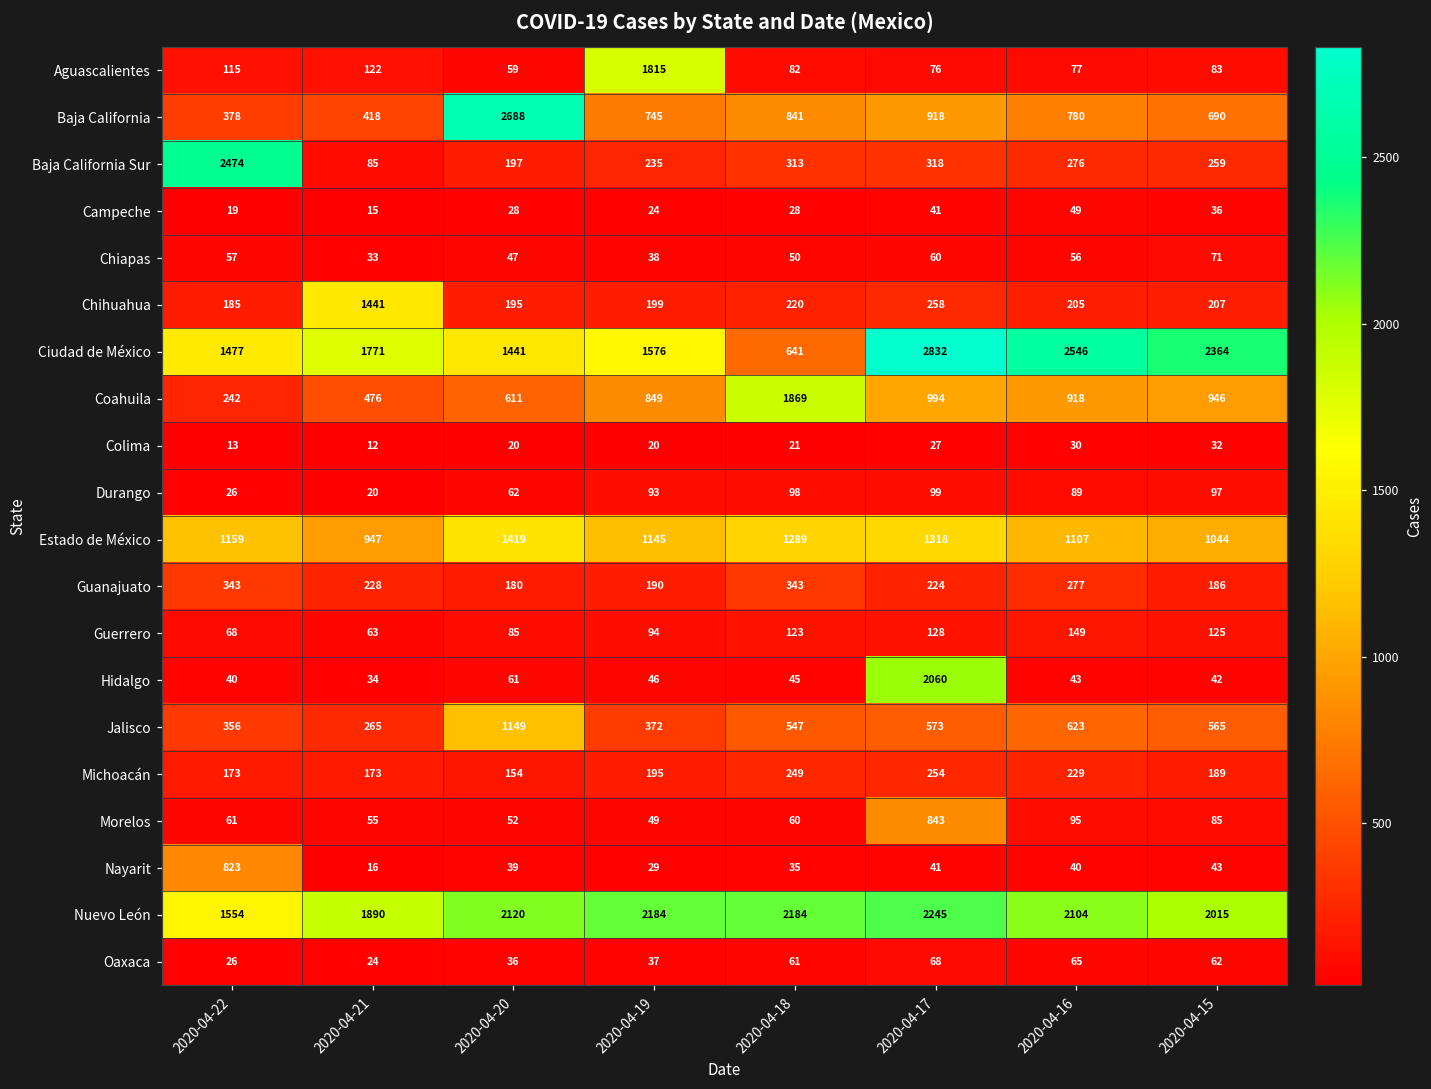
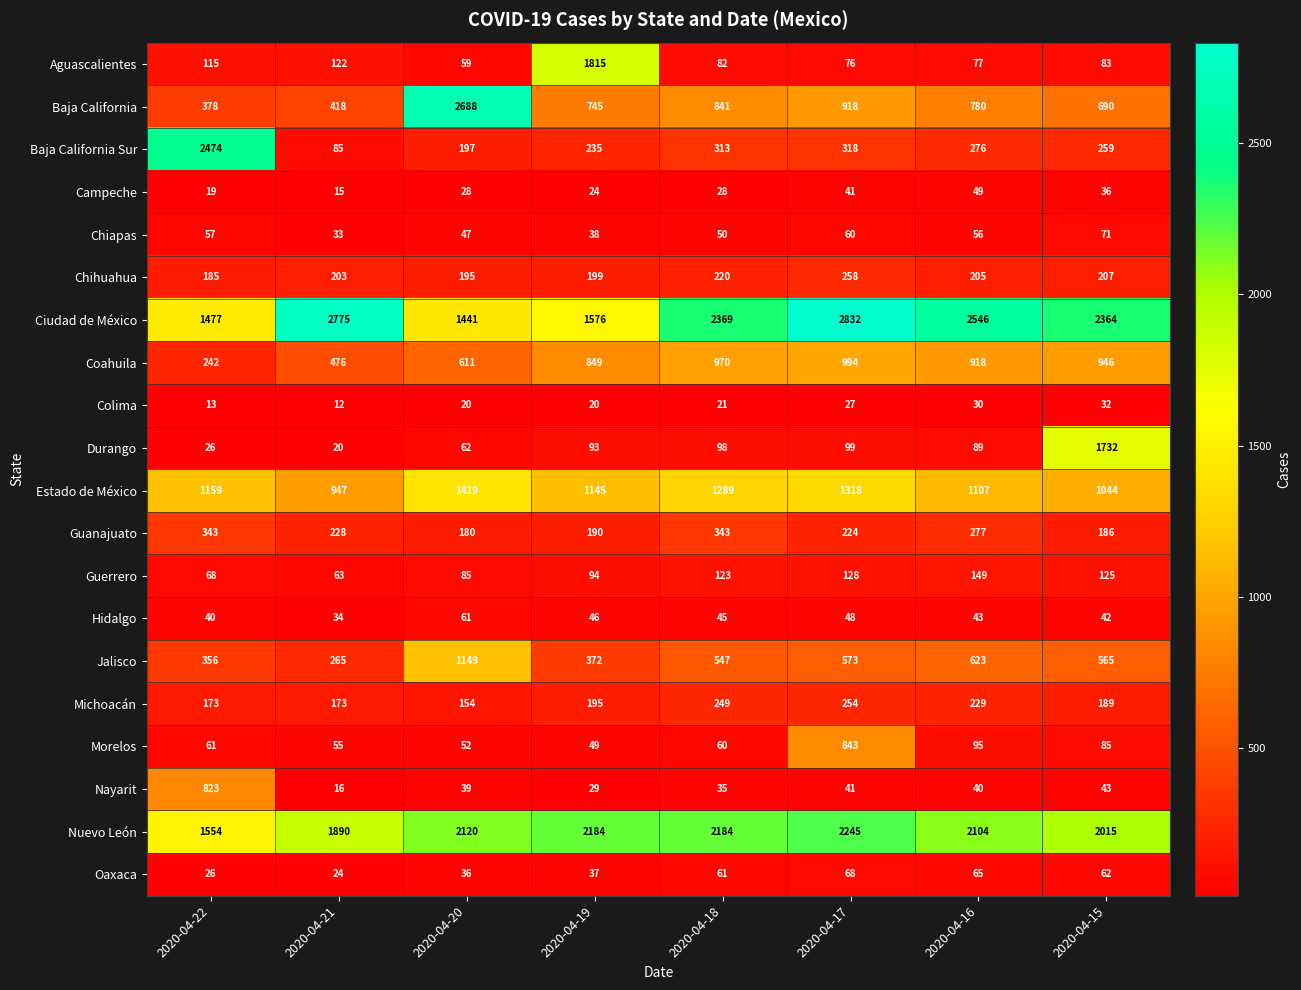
Chihuahua, 2020-04-21: 1441 -> 203
Ciudad de México, 2020-04-21: 1771 -> 2775
Ciudad de México, 2020-04-18: 641 -> 2369
Coahuila, 2020-04-18: 1869 -> 970
Durango, 2020-04-15: 97 -> 1732
Hidalgo, 2020-04-17: 2060 -> 48
